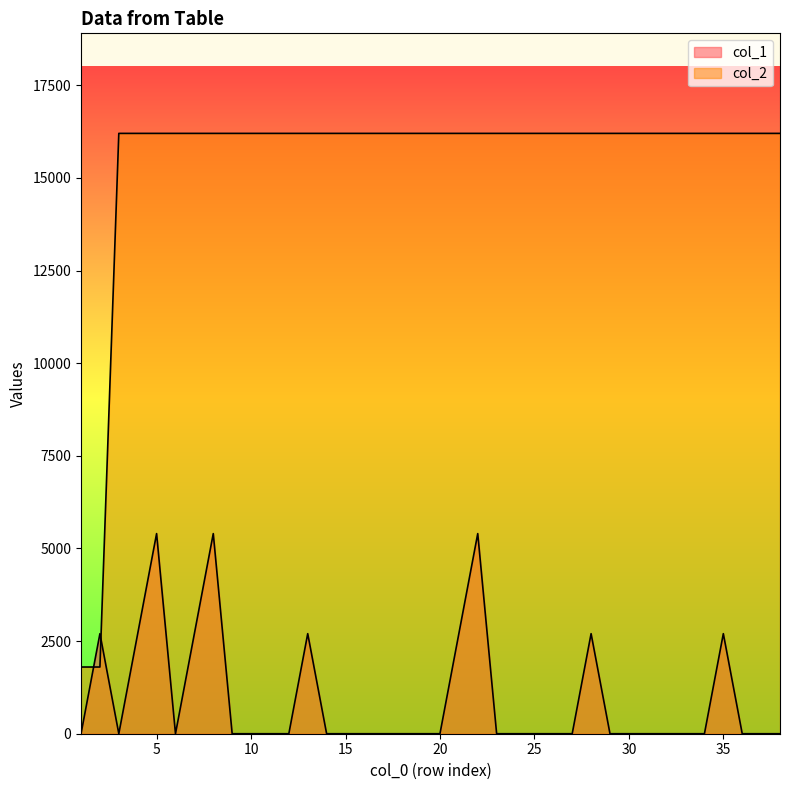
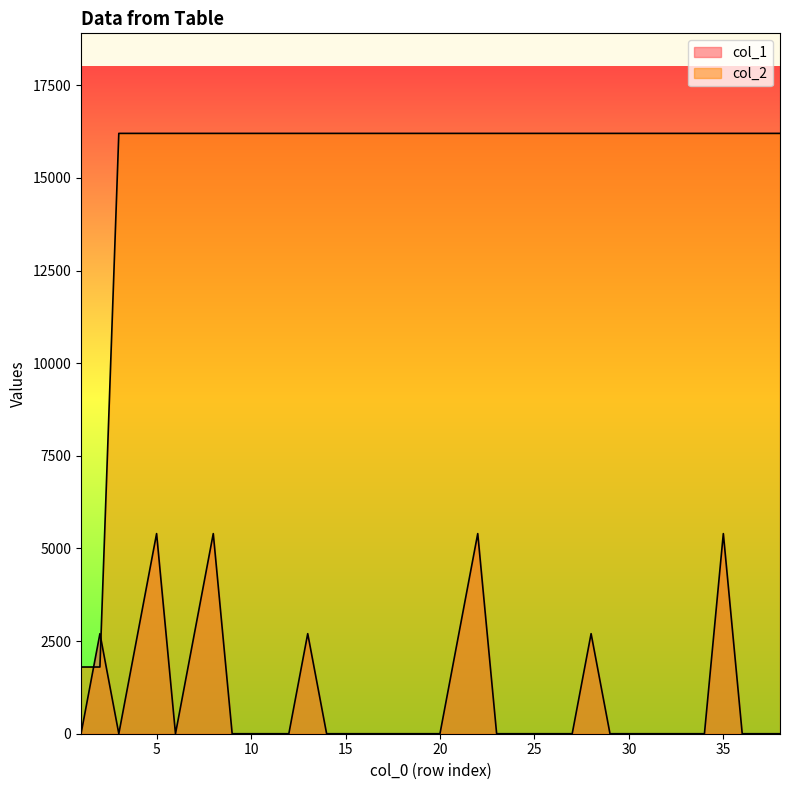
col_1, 35: 2700 -> 5400
